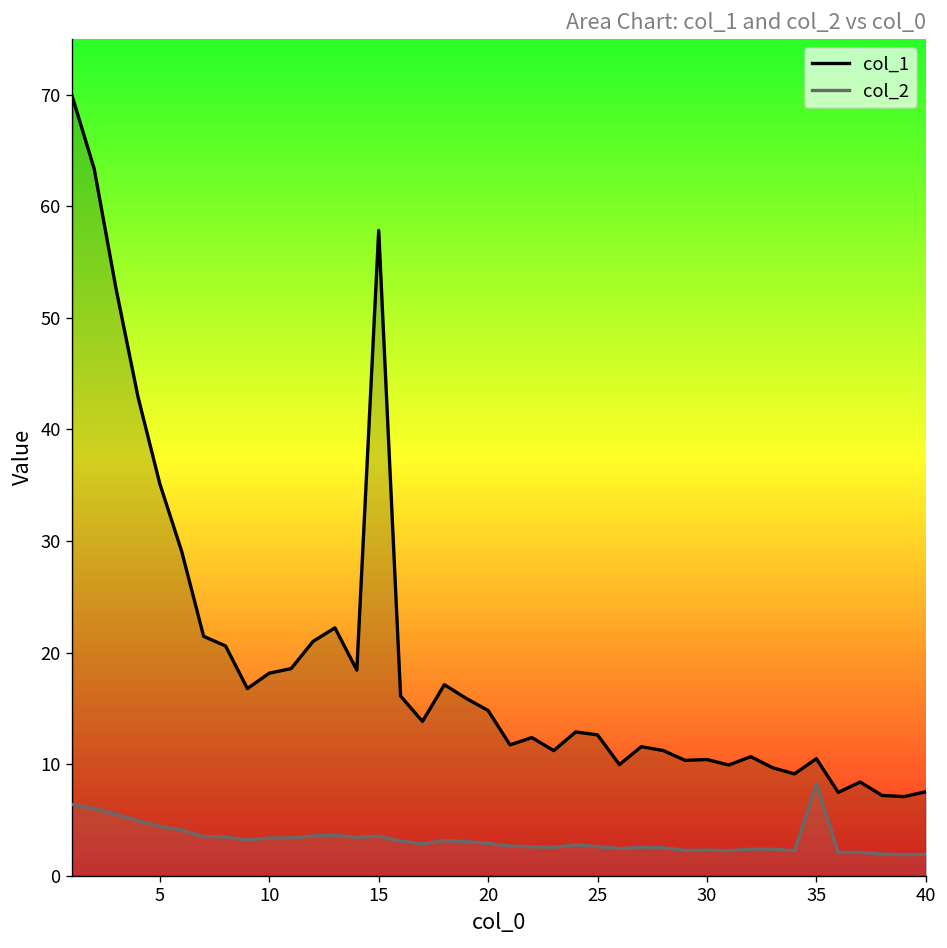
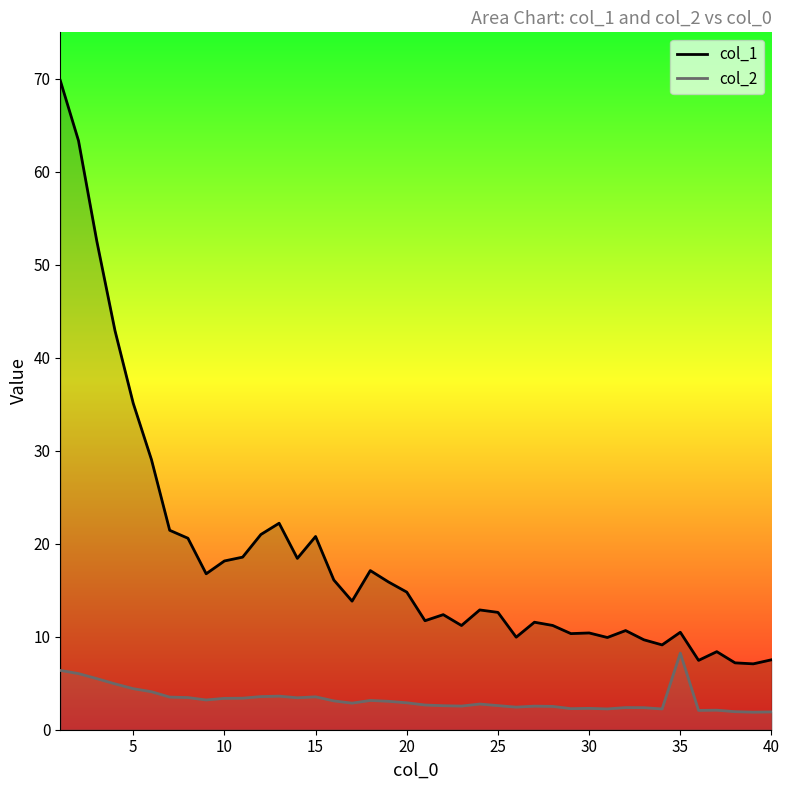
col_1, 15: 58 -> 21
